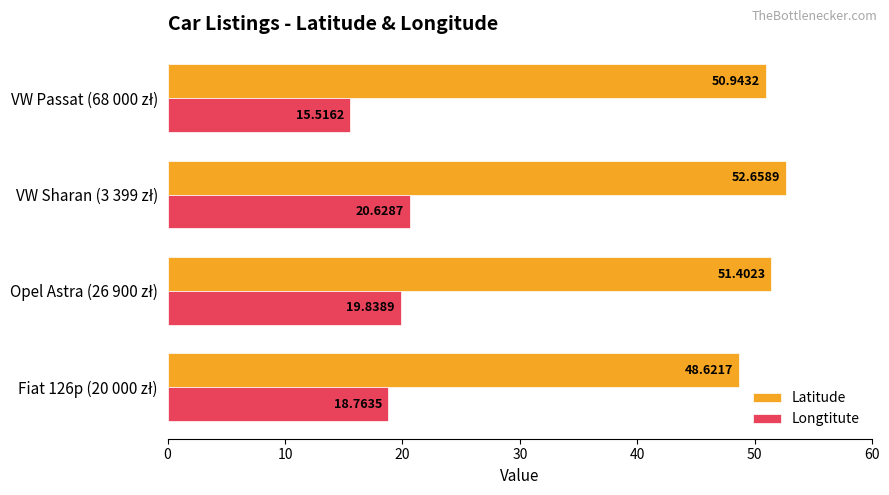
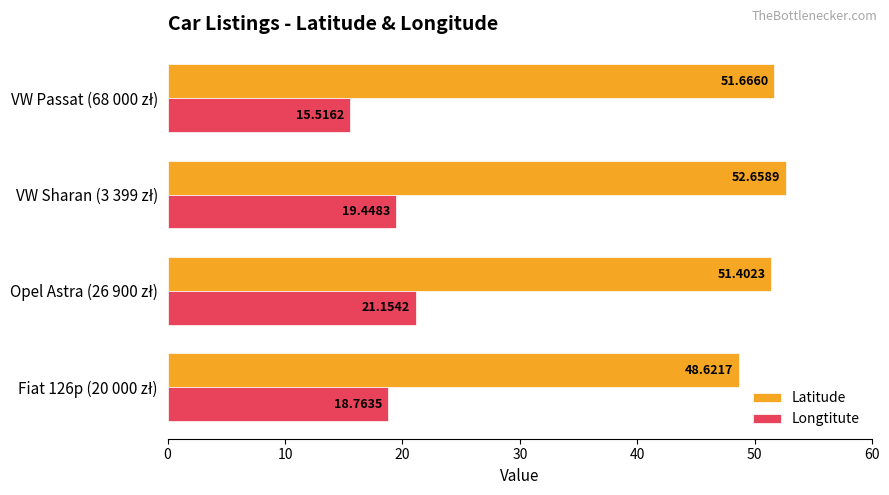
Latitude, VW Passat (68 000 zł): 50.9432 -> 51.6660
Longtitute, VW Sharan (3 399 zł): 20.6287 -> 19.4483
Longtitute, Opel Astra (26 900 zł): 19.8389 -> 21.1542
